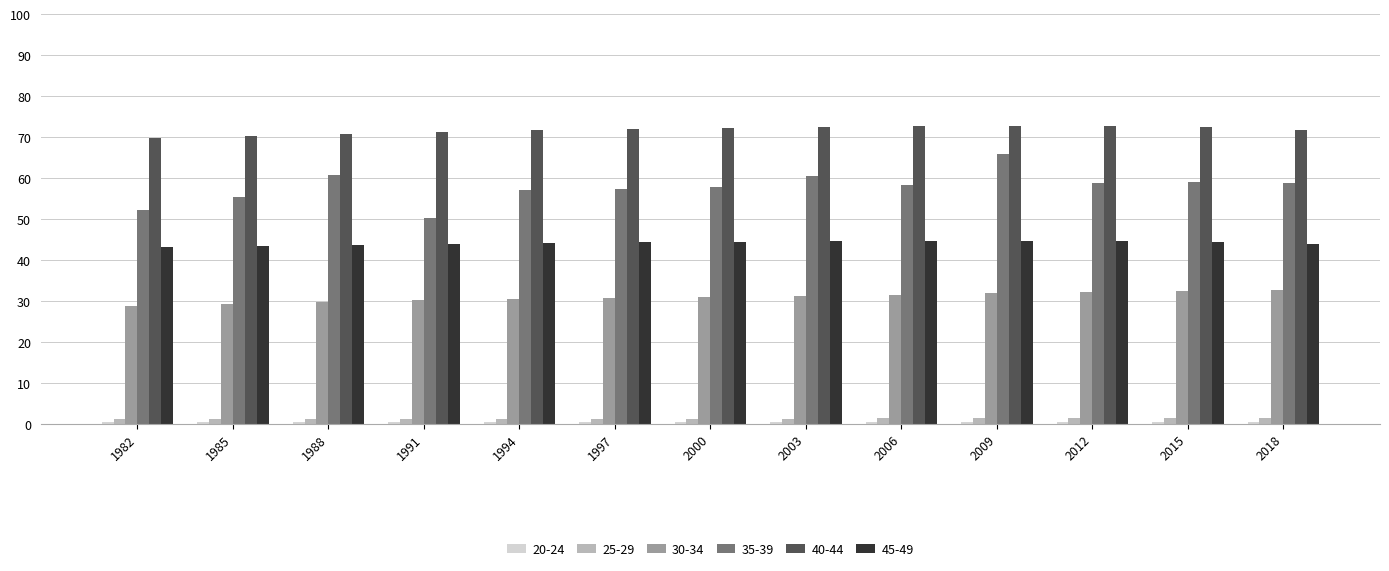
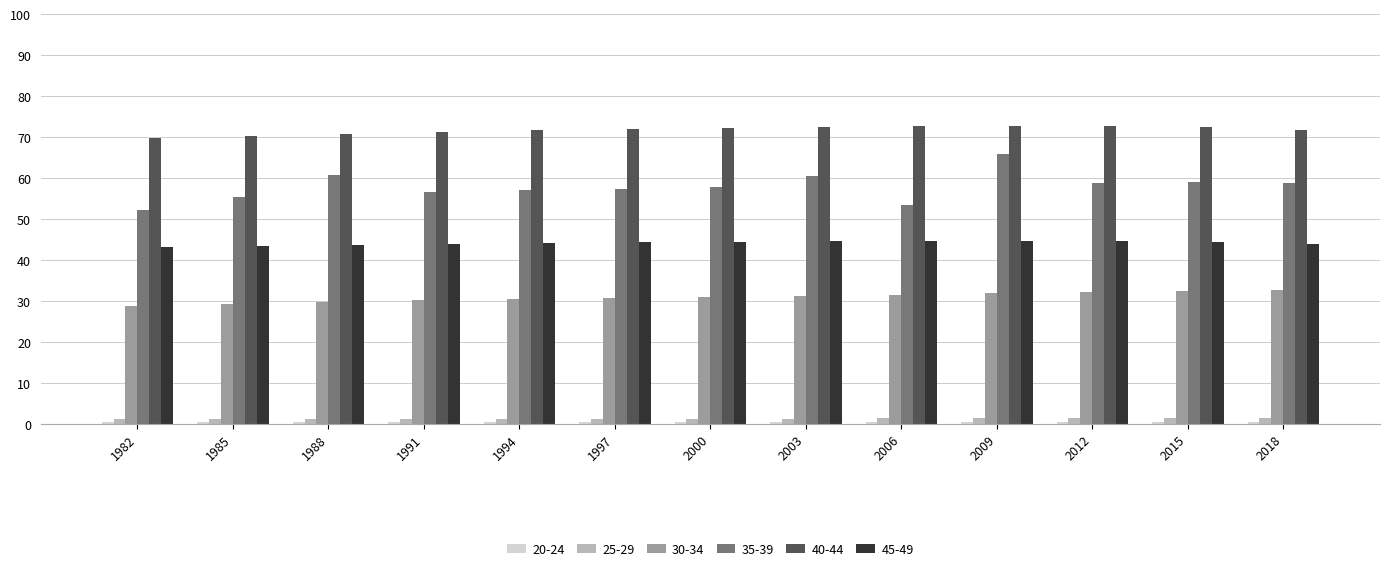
35-39, 1991: 50 -> 57
35-39, 2006: 58 -> 53
